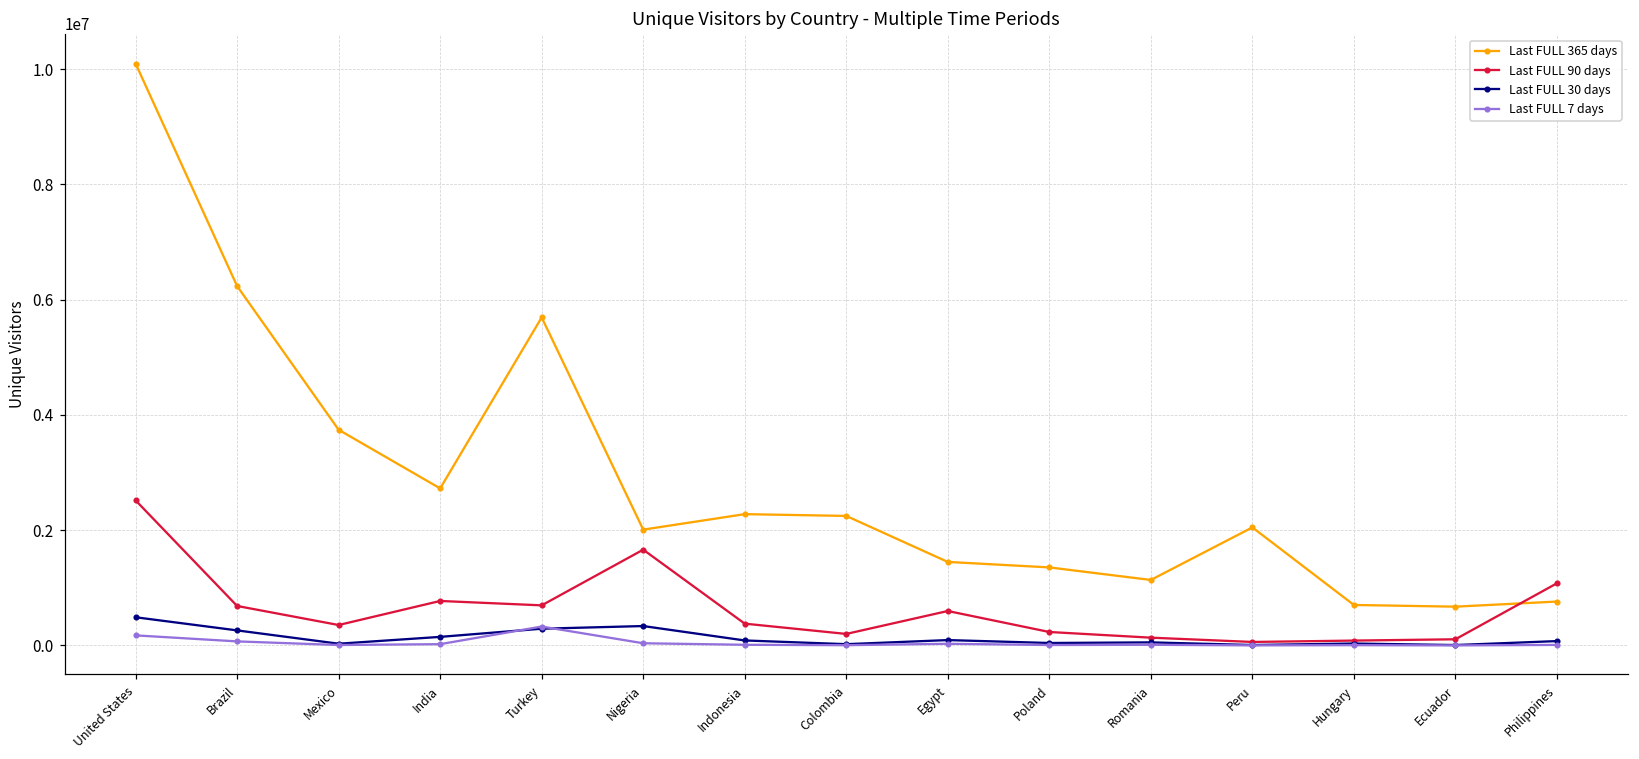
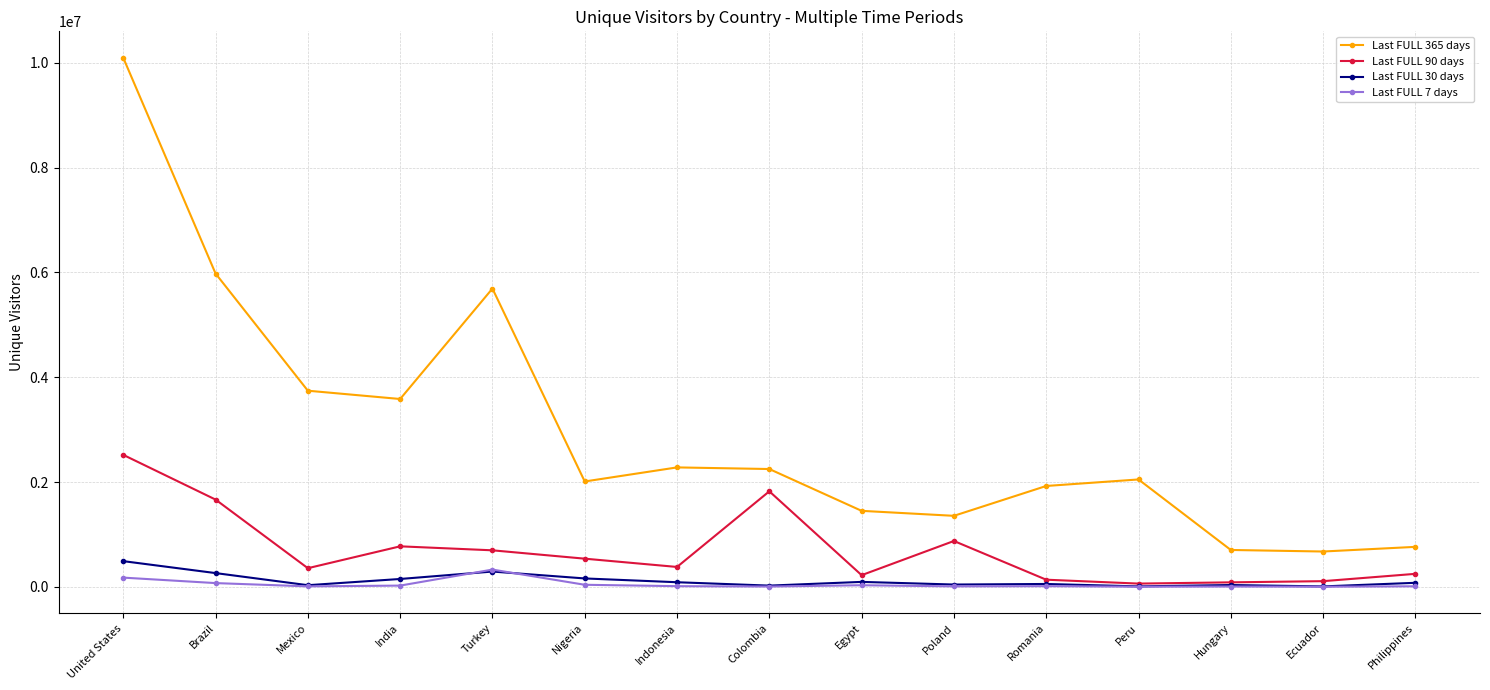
Last FULL 365 days, Brazil: 6200000 -> 6000000
Last FULL 90 days, Brazil: 700000 -> 1700000
Last FULL 365 days, India: 2700000 -> 3600000
Last FULL 90 days, Nigeria: 1700000 -> 500000
Last FULL 30 days, Nigeria: 300000 -> 200000
Last FULL 90 days, Colombia: 200000 -> 1800000
Last FULL 90 days, Egypt: 600000 -> 200000
Last FULL 90 days, Poland: 200000 -> 900000
Last FULL 365 days, Romania: 1100000 -> 1900000
Last FULL 90 days, Philippines: 1100000 -> 200000
